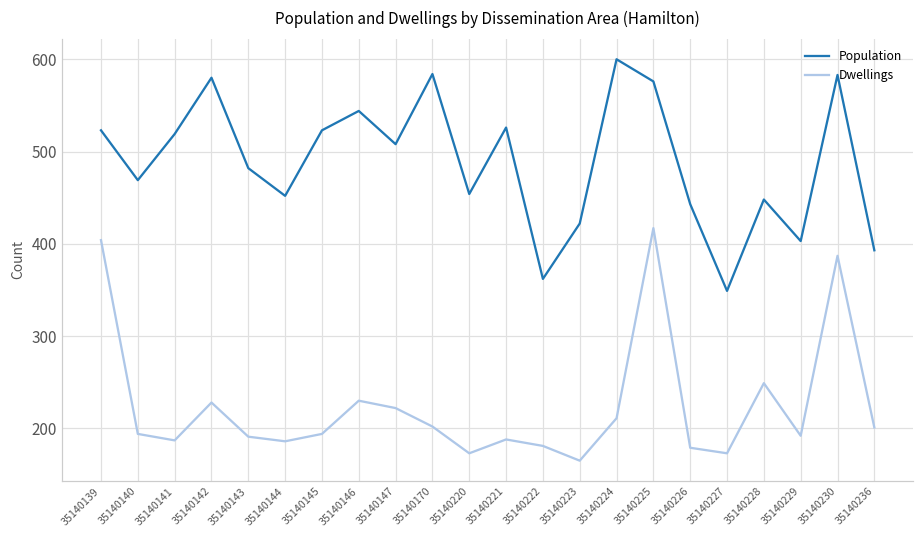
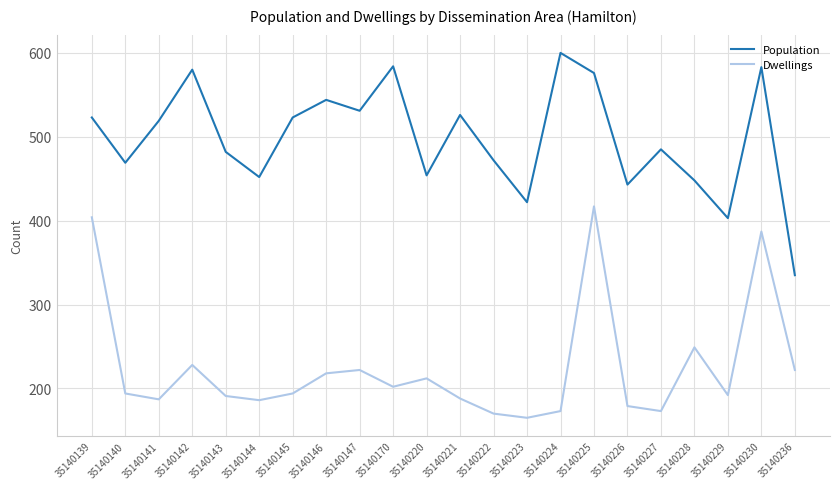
Dwellings, 35140146: 230 -> 220
Population, 35140147: 510 -> 530
Dwellings, 35140220: 170 -> 210
Population, 35140222: 360 -> 470
Dwellings, 35140222: 180 -> 170
Dwellings, 35140224: 210 -> 170
Population, 35140227: 350 -> 490
Population, 35140236: 390 -> 340
Dwellings, 35140236: 200 -> 220
